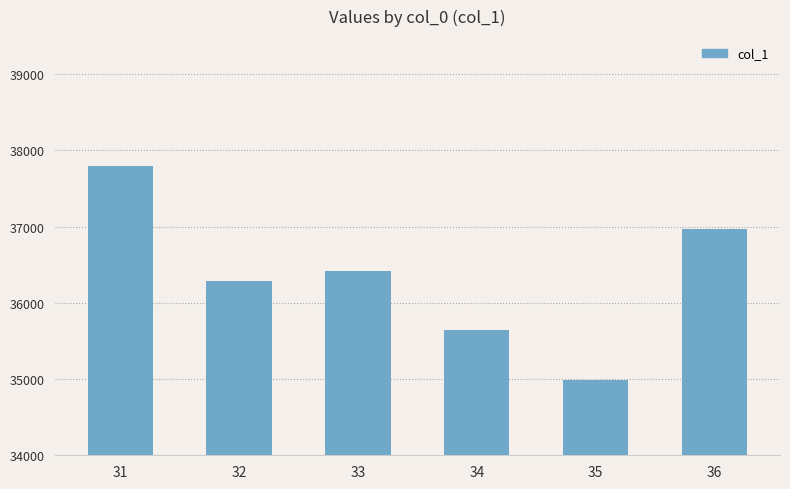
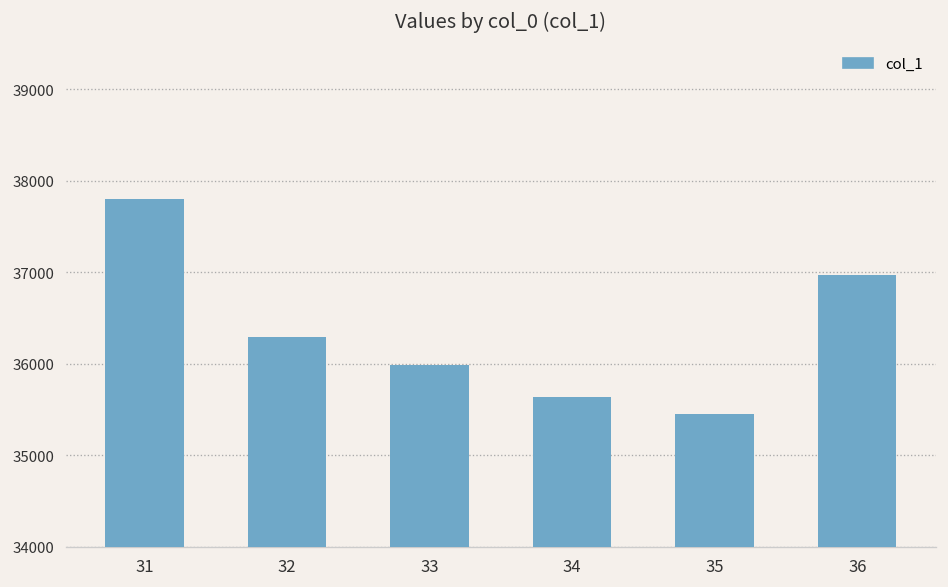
33: 36400 -> 36000
35: 35000 -> 35500
